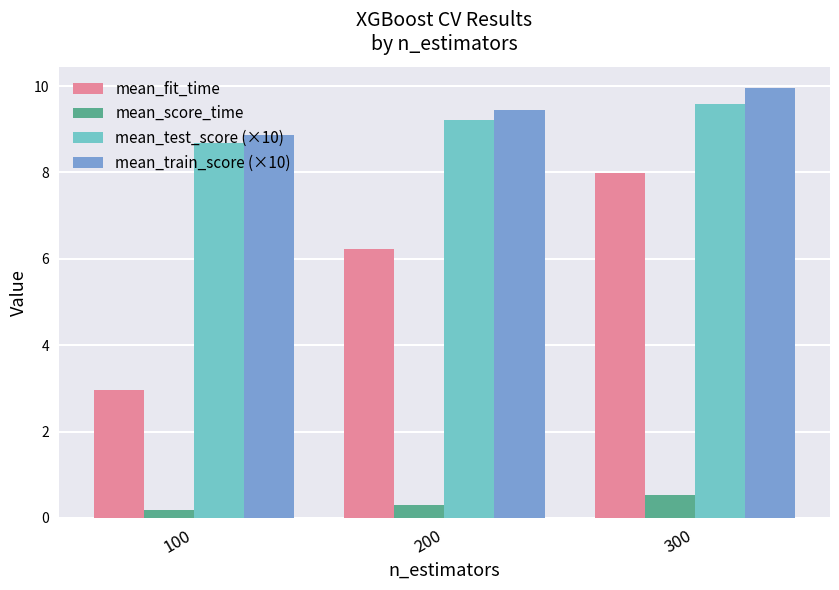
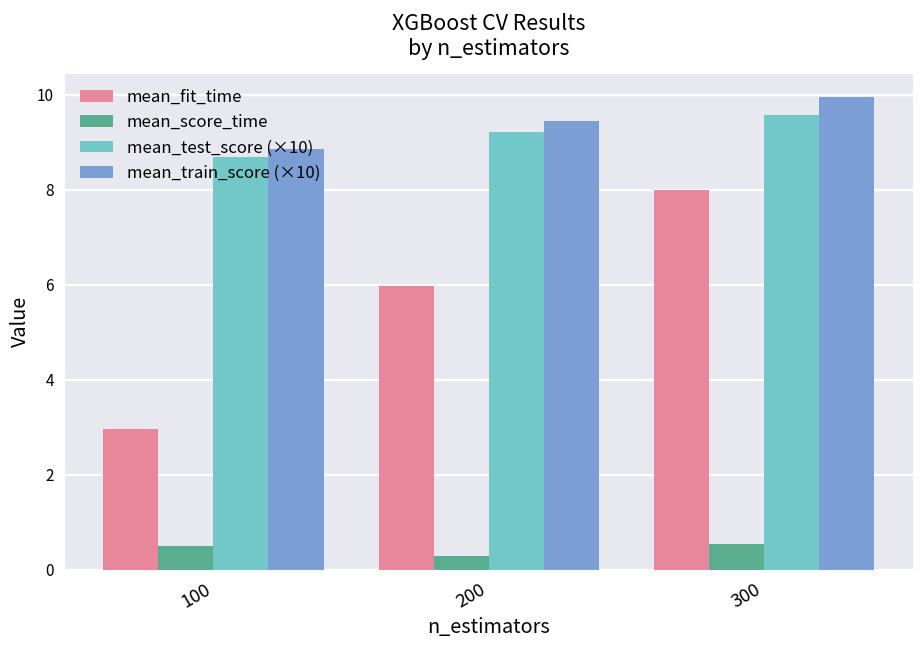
mean_score_time, 100: 0.2 -> 0.5
mean_fit_time, 200: 6.2 -> 6.0
